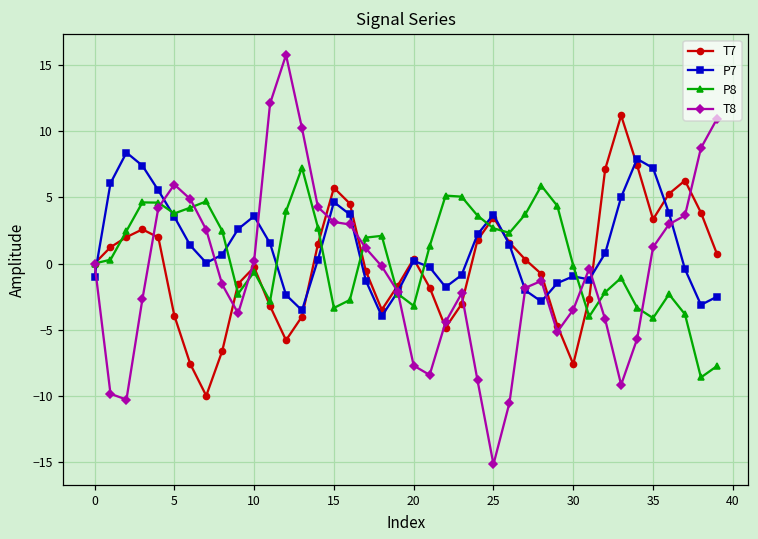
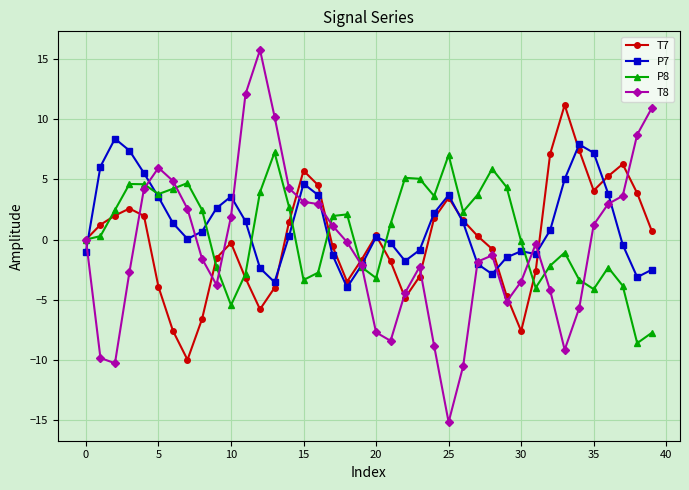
P8, 10: -0.6 -> -5.5
T8, 10: 0.2 -> 1.9
P8, 25: 2.7 -> 7.0
T7, 35: 3.3 -> 4.1
